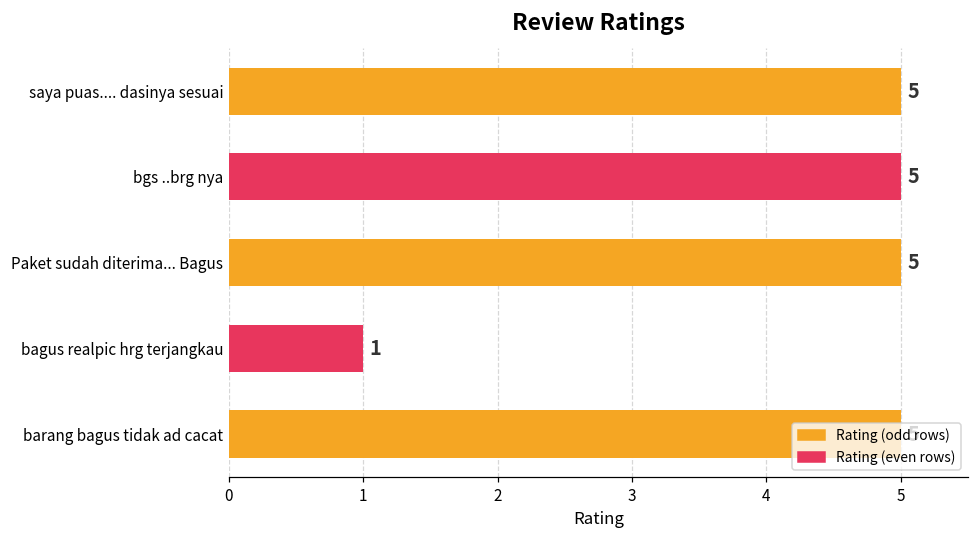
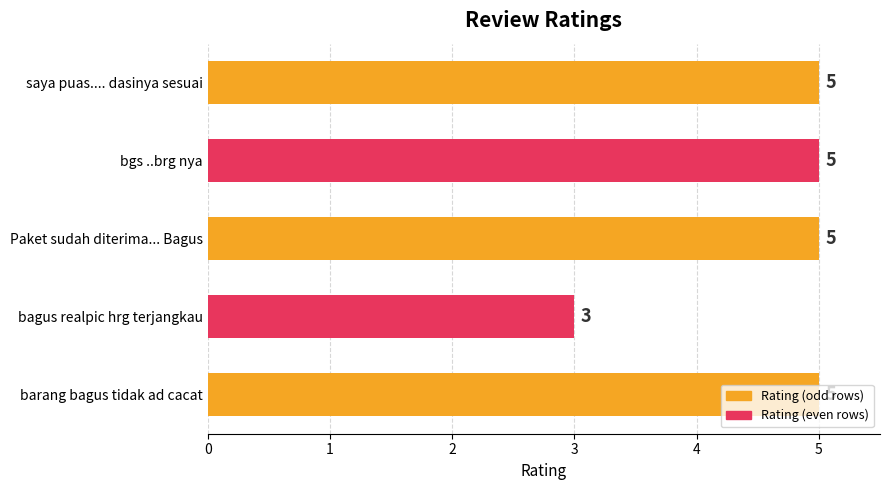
bagus realpic hrg terjangkau: 1 -> 3
